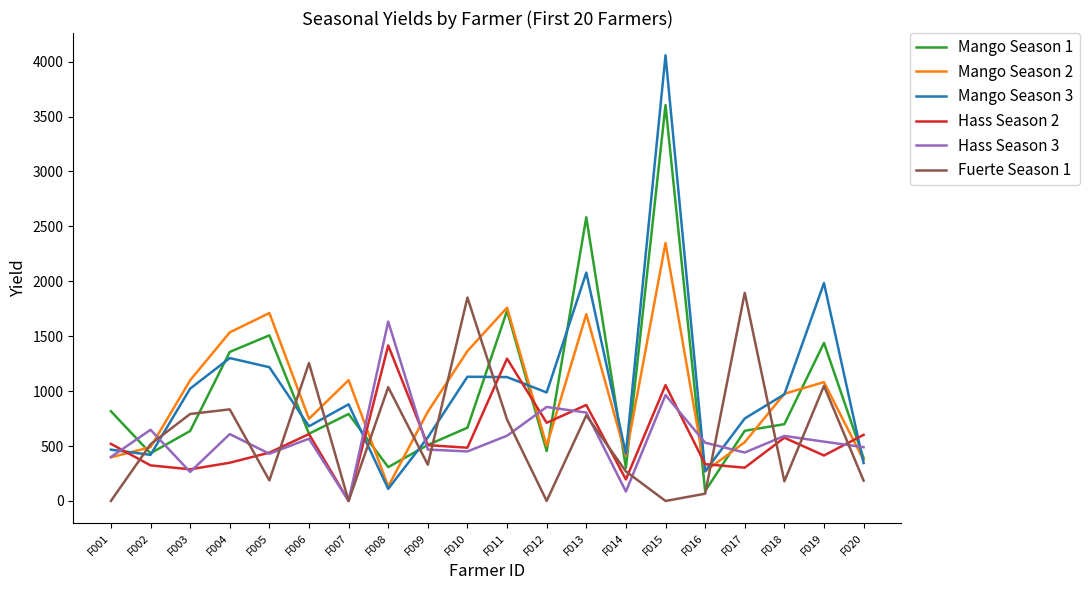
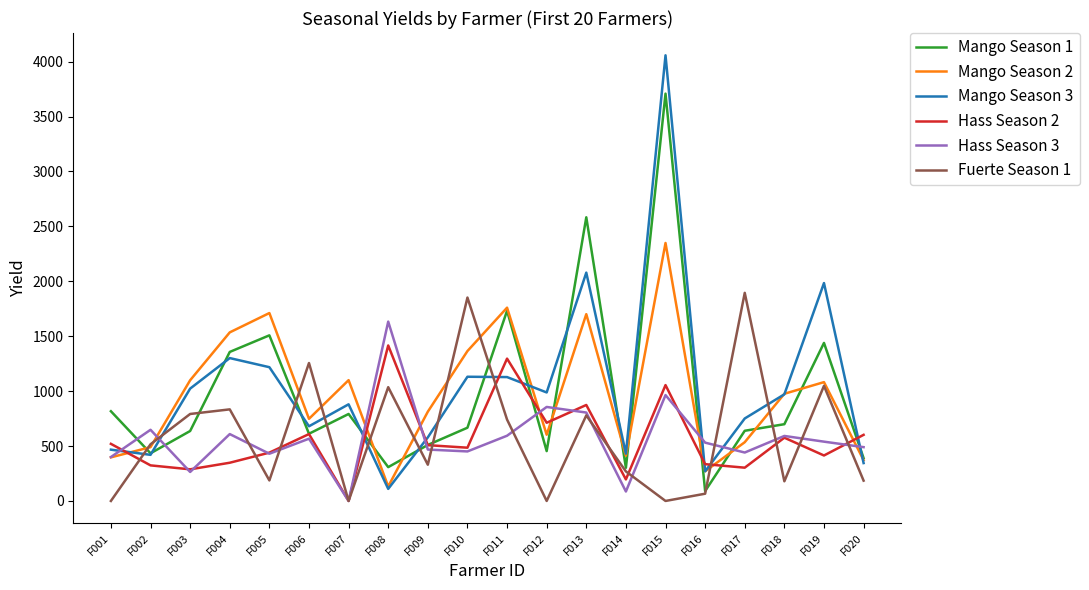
Mango Season 2, F012: 500 -> 600
Mango Season 1, F015: 3610 -> 3710
